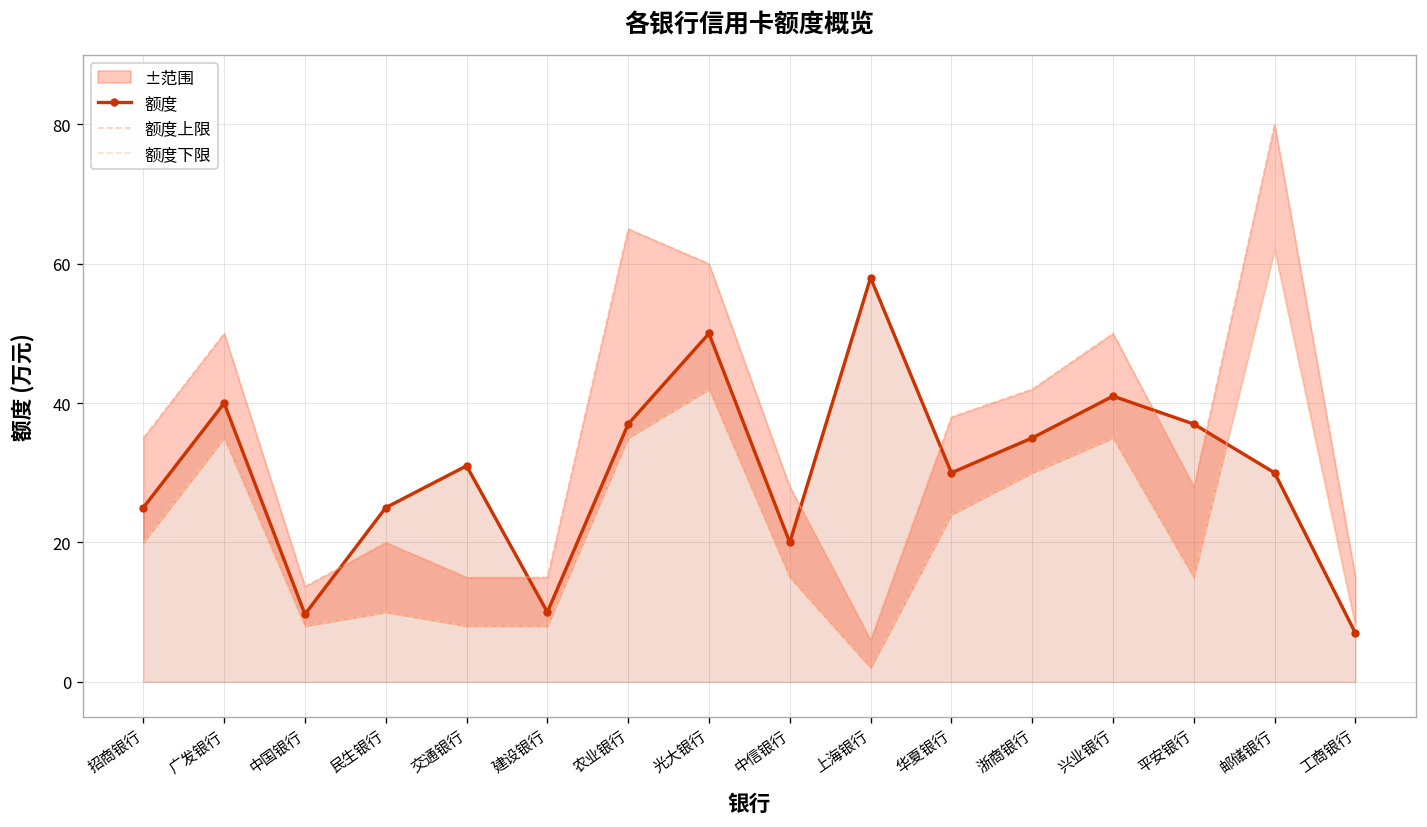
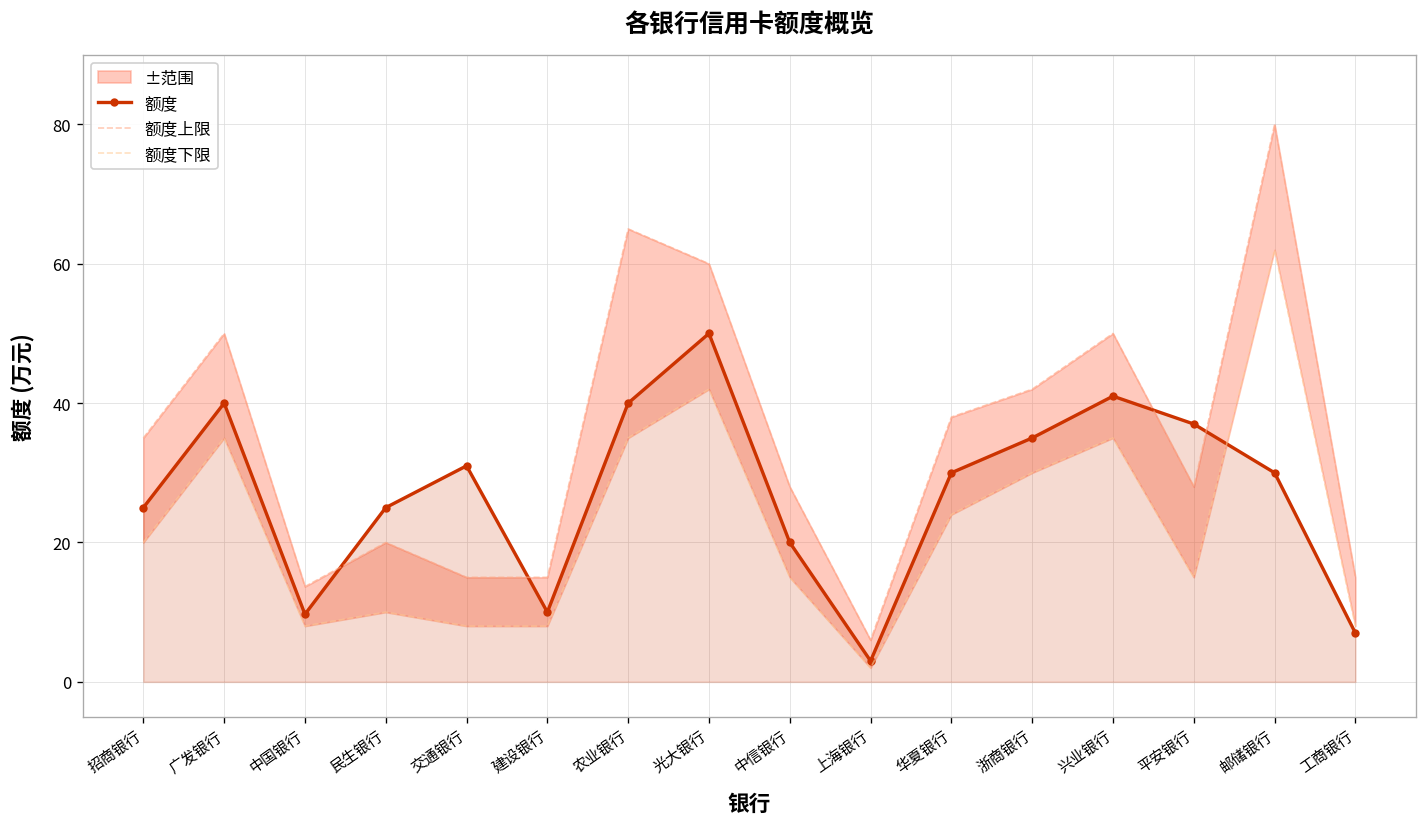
额度, 农业银行: 37 -> 40
额度, 上海银行: 58 -> 3
